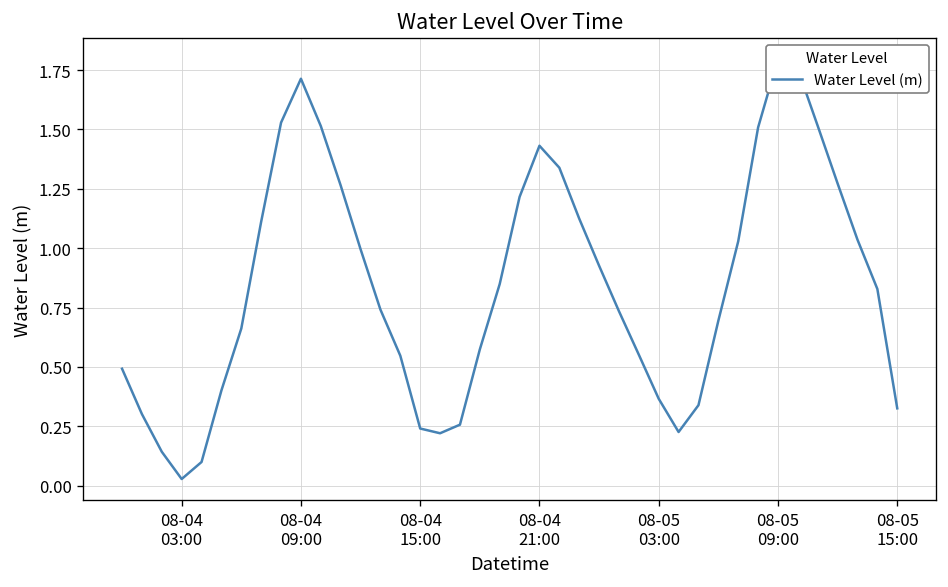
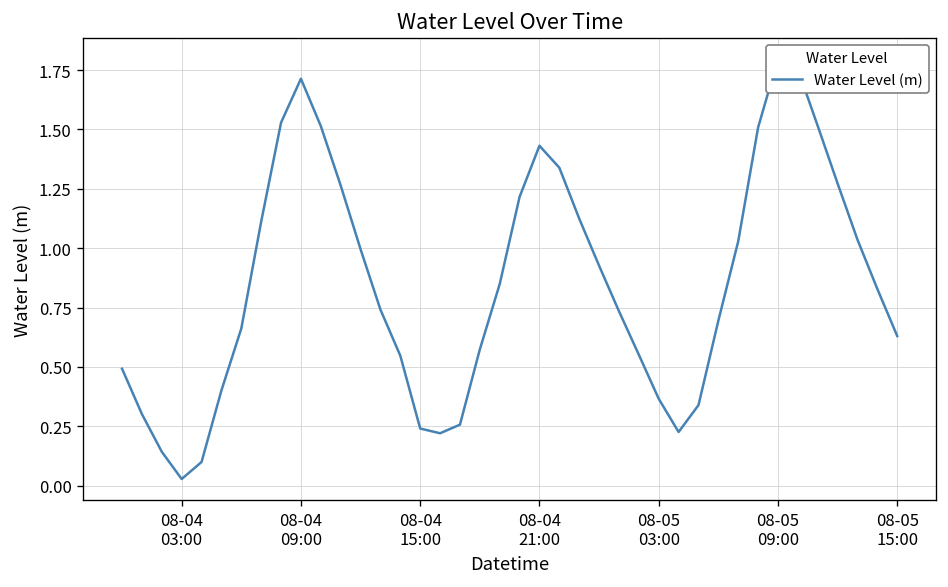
08-05 15:00: 0.33 -> 0.63
